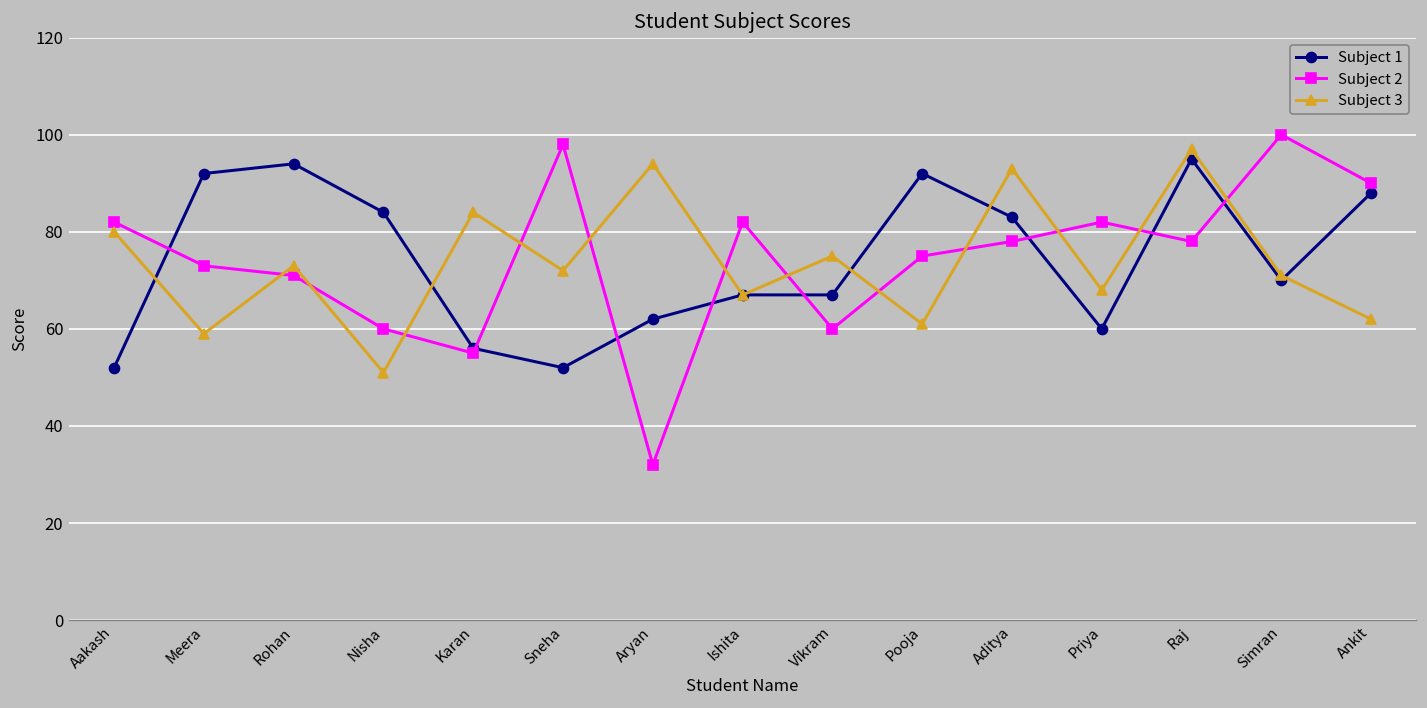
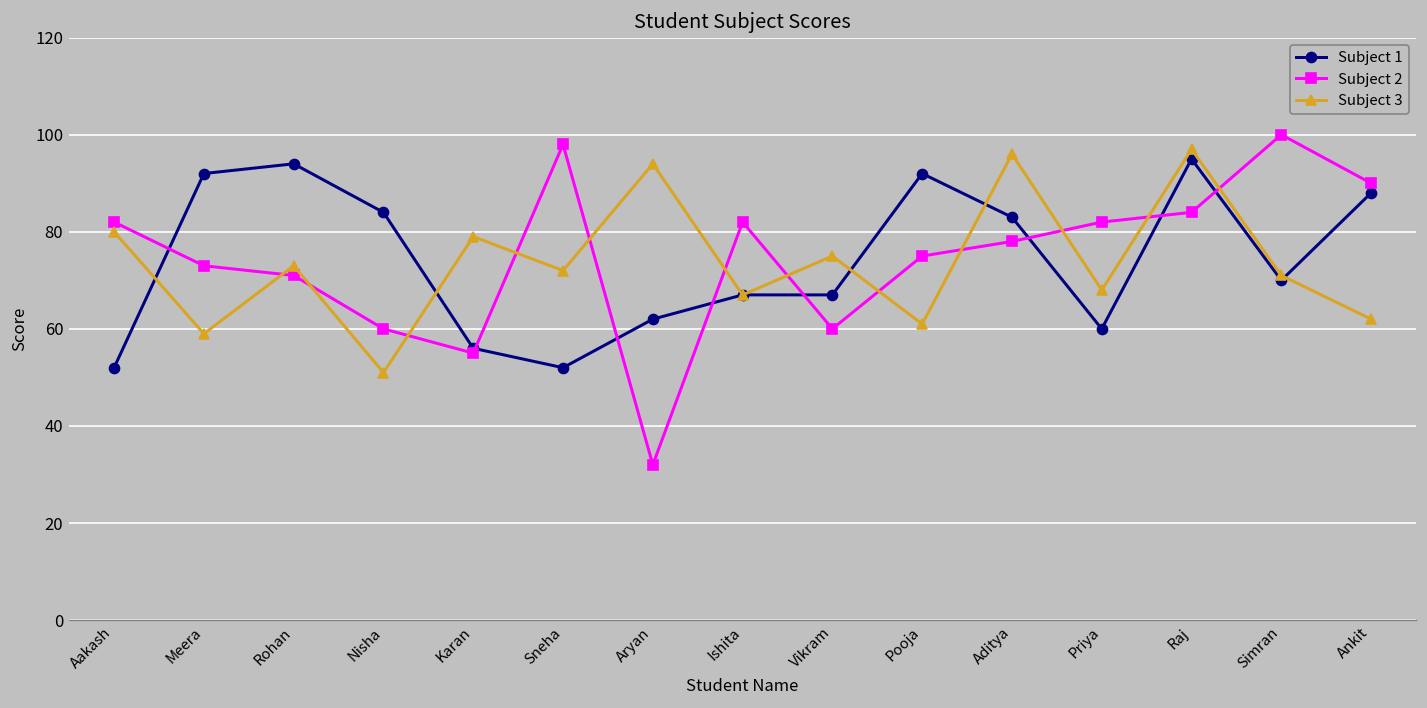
Subject 3, Karan: 84 -> 79
Subject 3, Aditya: 93 -> 96
Subject 2, Raj: 78 -> 84
